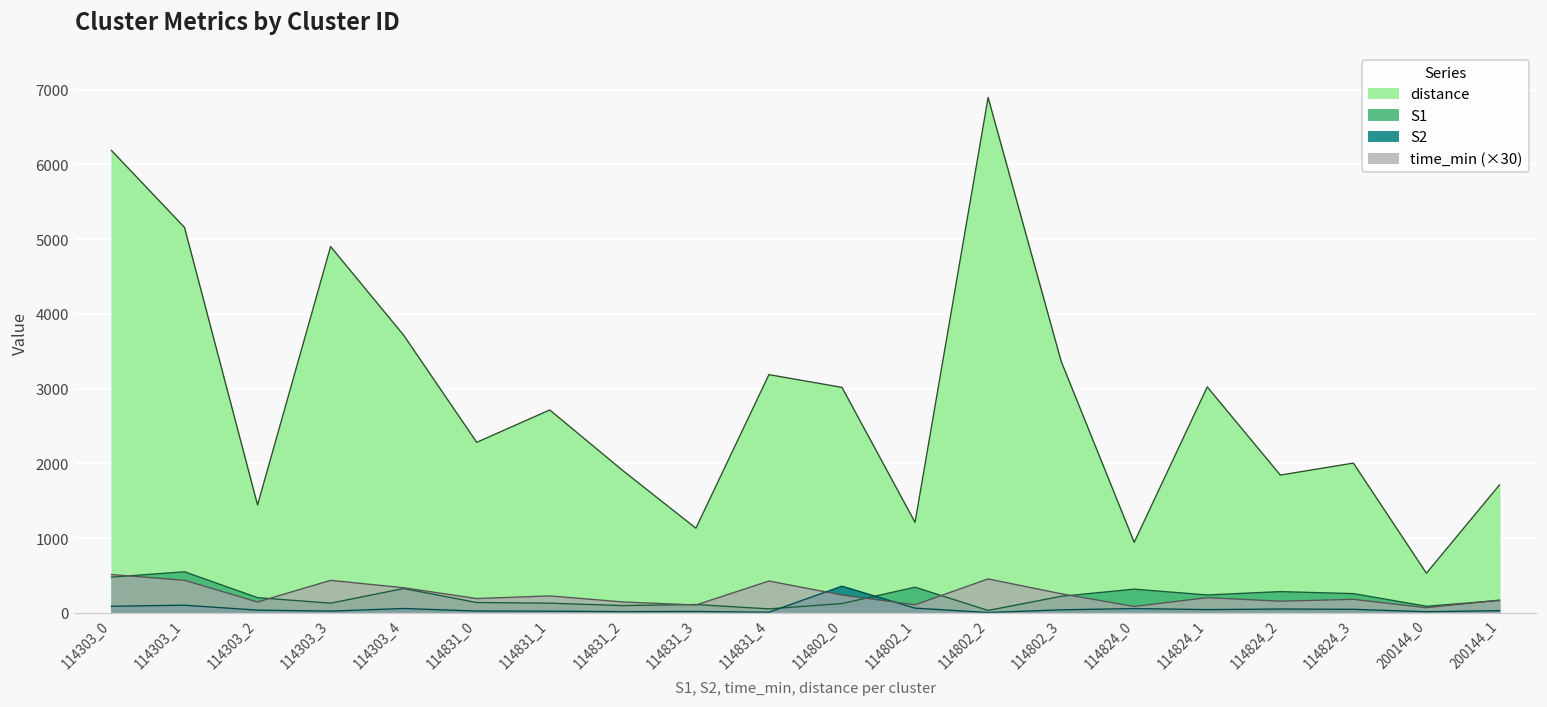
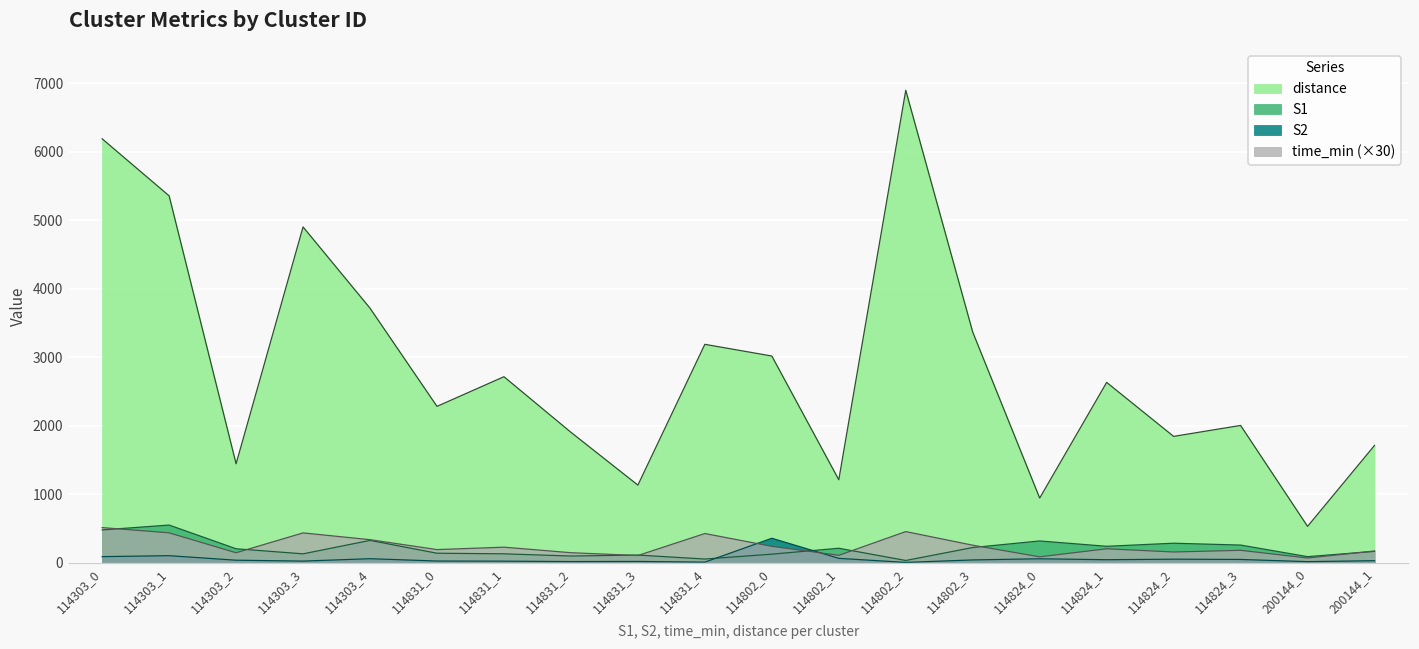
distance, 114303_1: 5200 -> 5400
S1, 114802_1: 300 -> 200
distance, 114824_1: 3000 -> 2600
